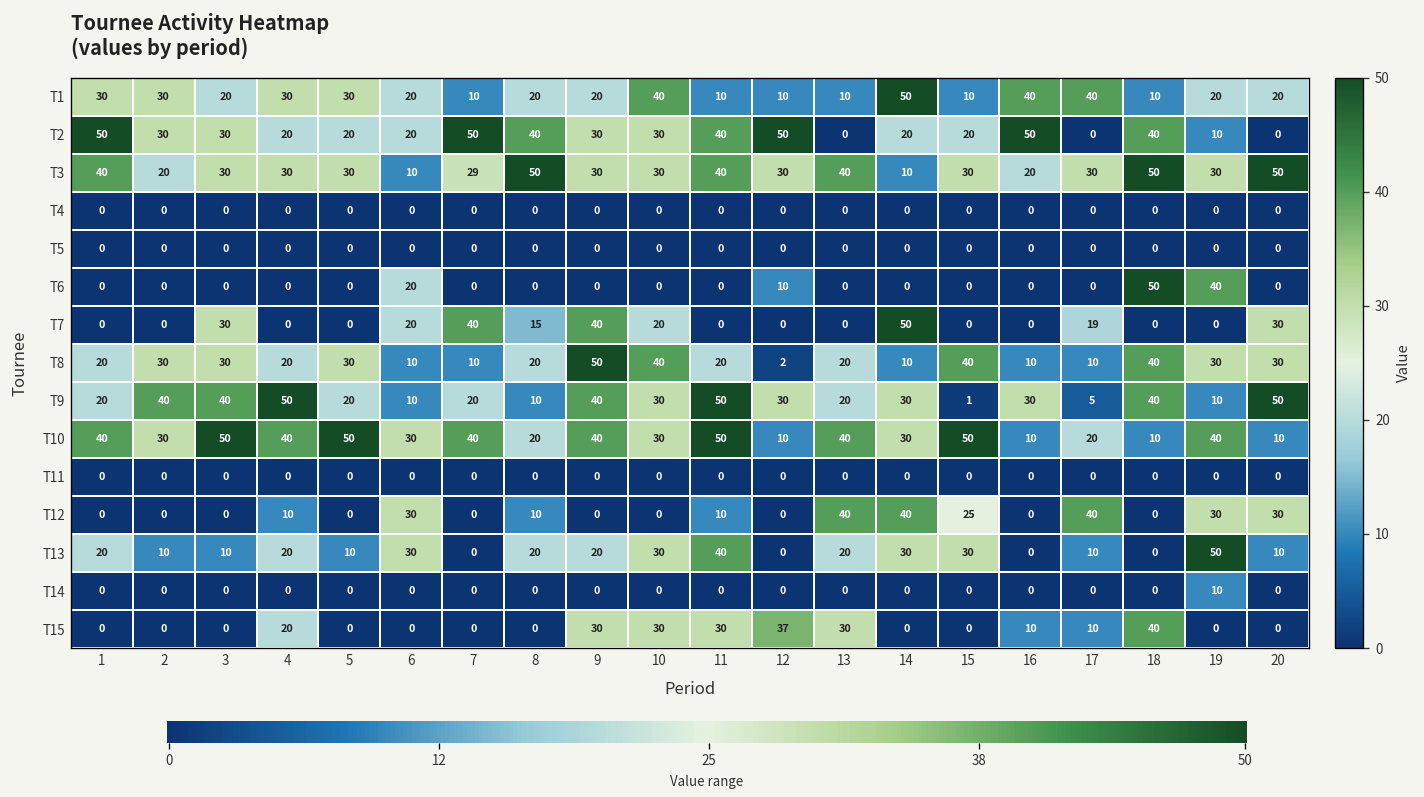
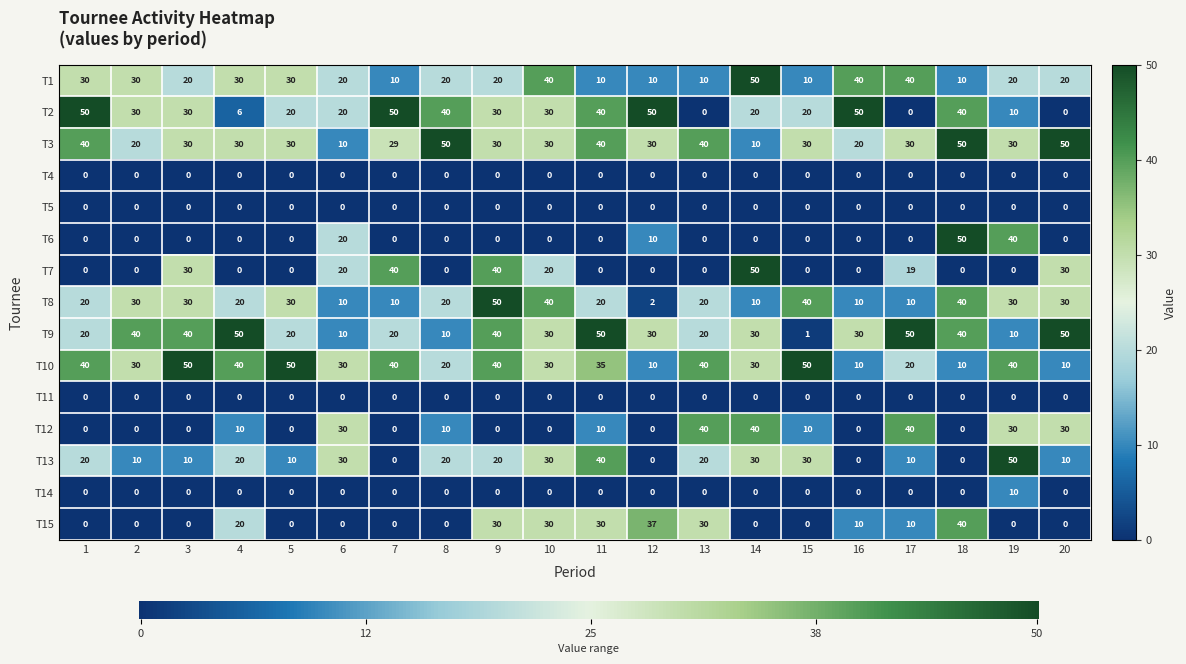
T2, 4: 20 -> 6
T7, 8: 15 -> 0
T9, 17: 5 -> 50
T10, 11: 50 -> 35
T12, 15: 25 -> 10
